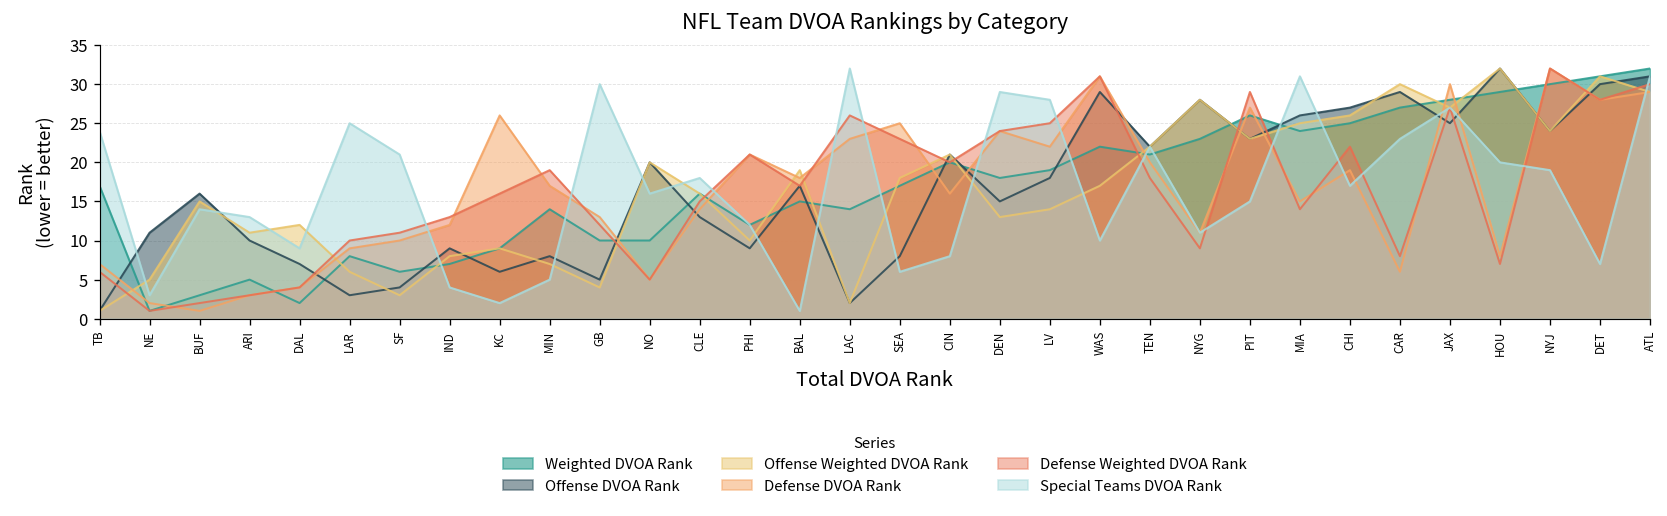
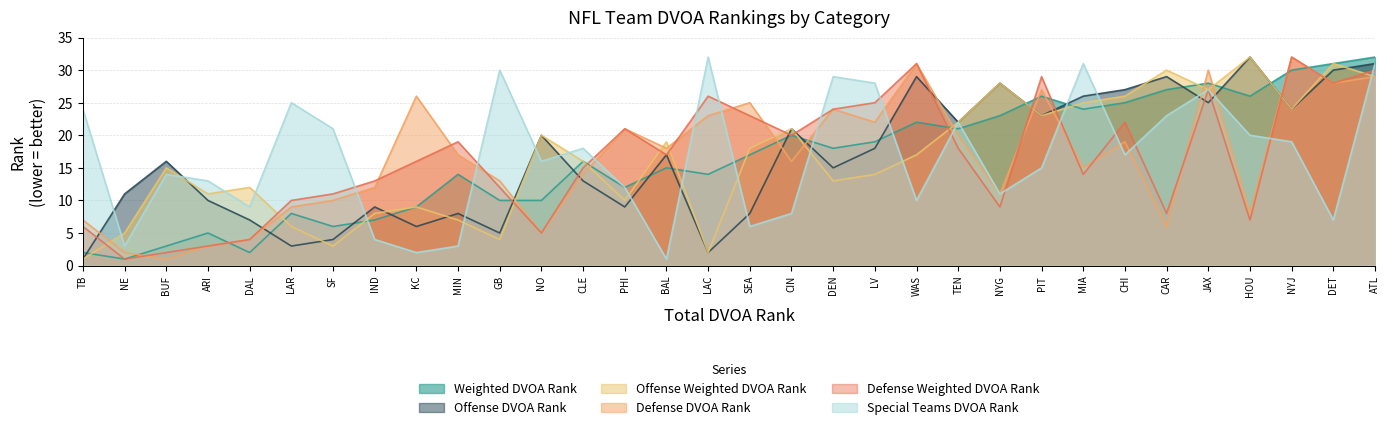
Weighted DVOA Rank, TB: 17 -> 2
Special Teams DVOA Rank, MIN: 5 -> 3
Weighted DVOA Rank, HOU: 29 -> 26
